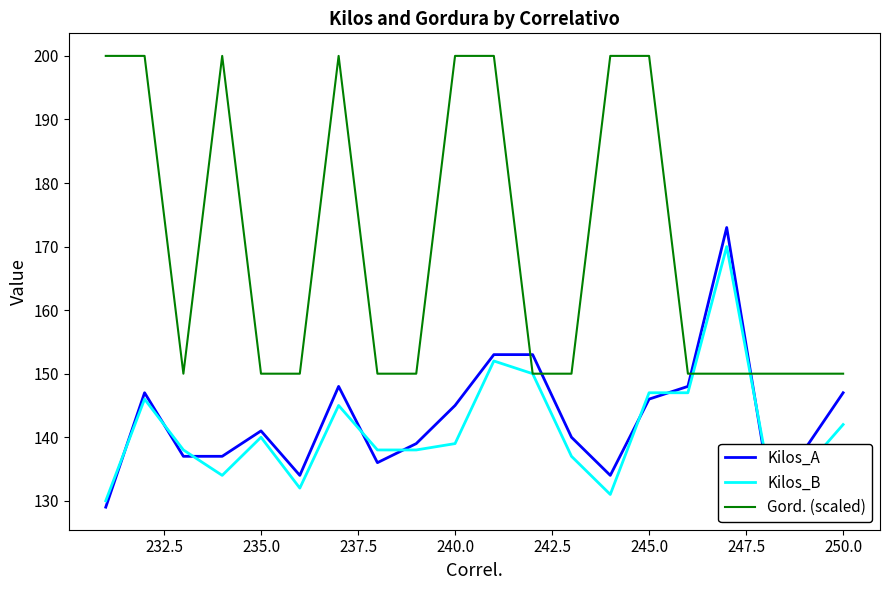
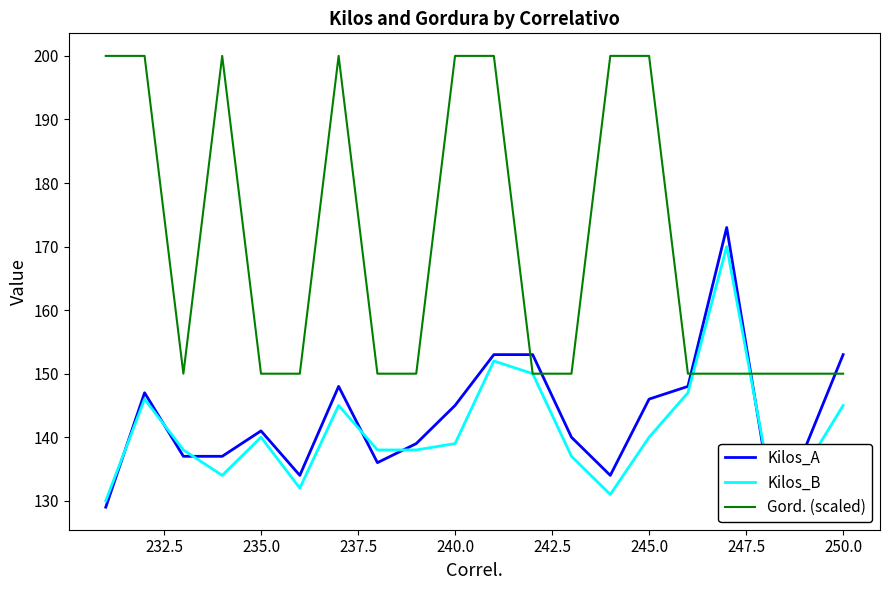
Kilos_B, 245.0: 147 -> 140
Kilos_A, 250.0: 147 -> 153
Kilos_B, 250.0: 142 -> 145
